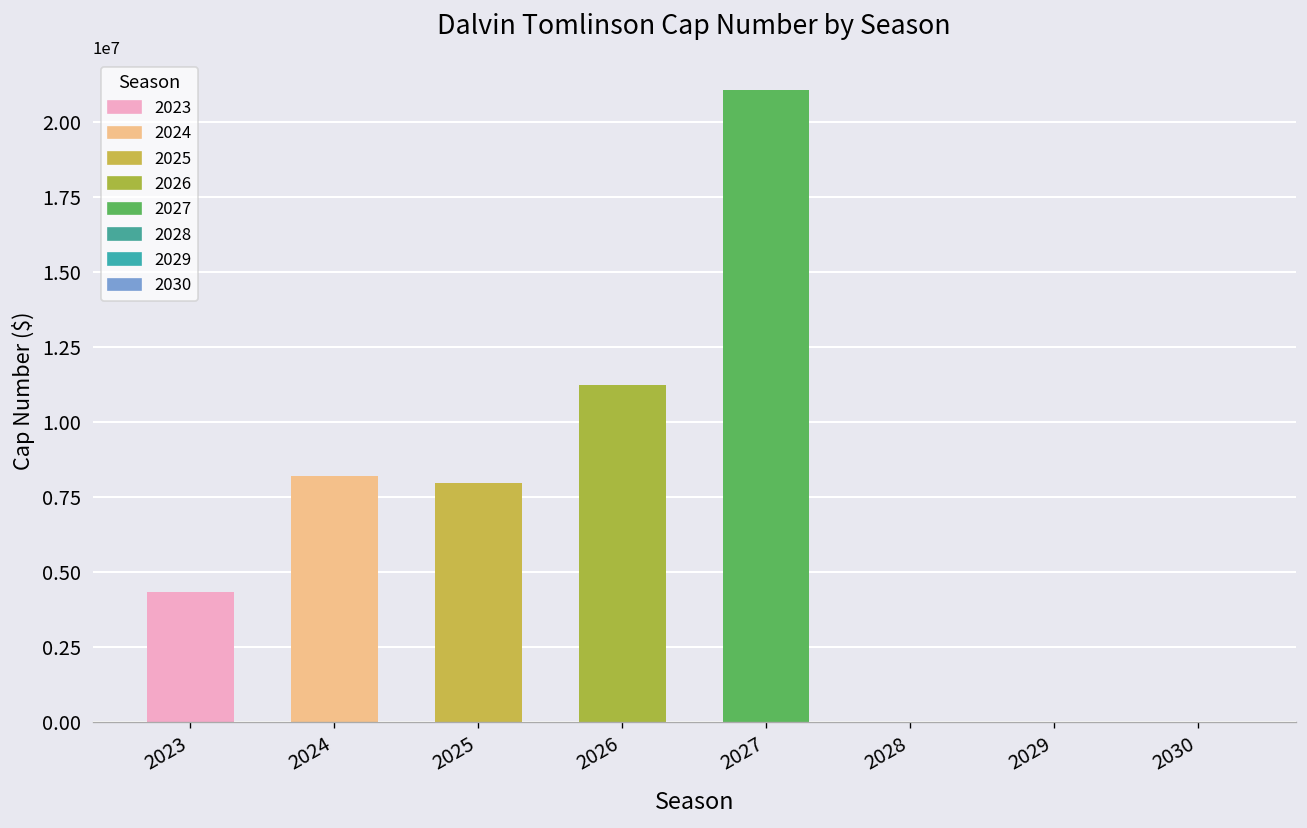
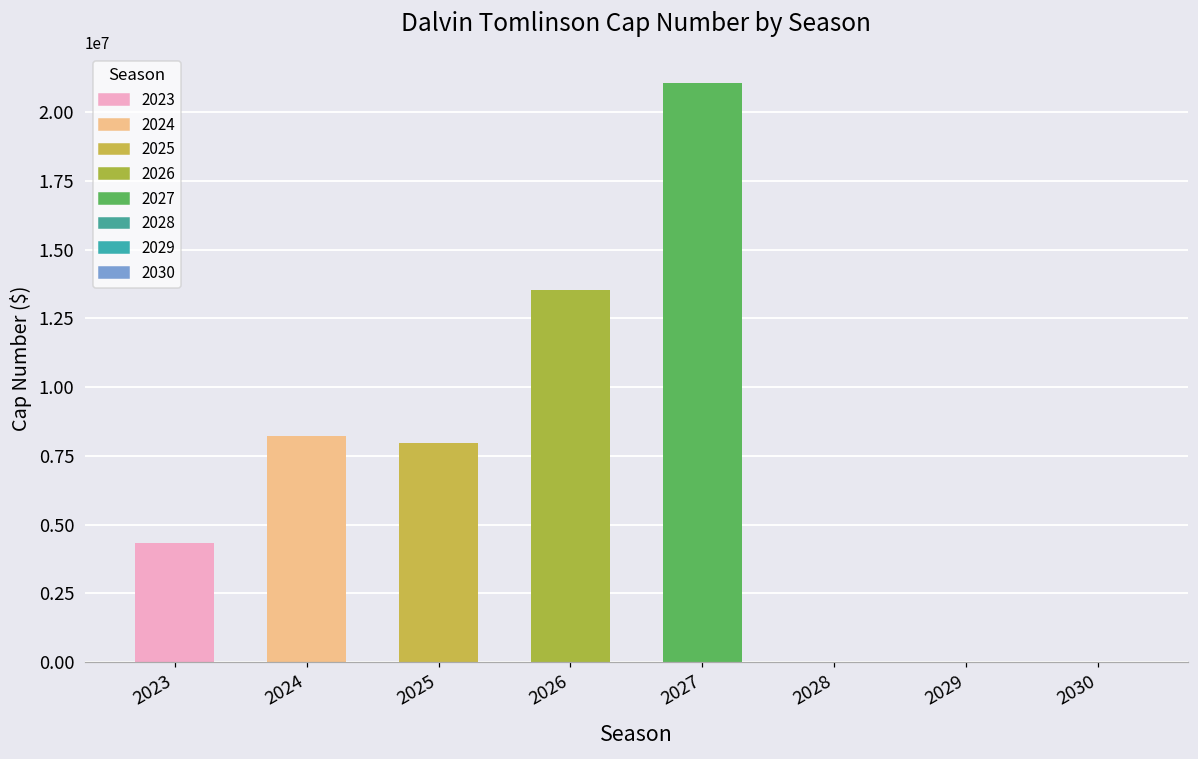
2026: 11200000 -> 13500000
